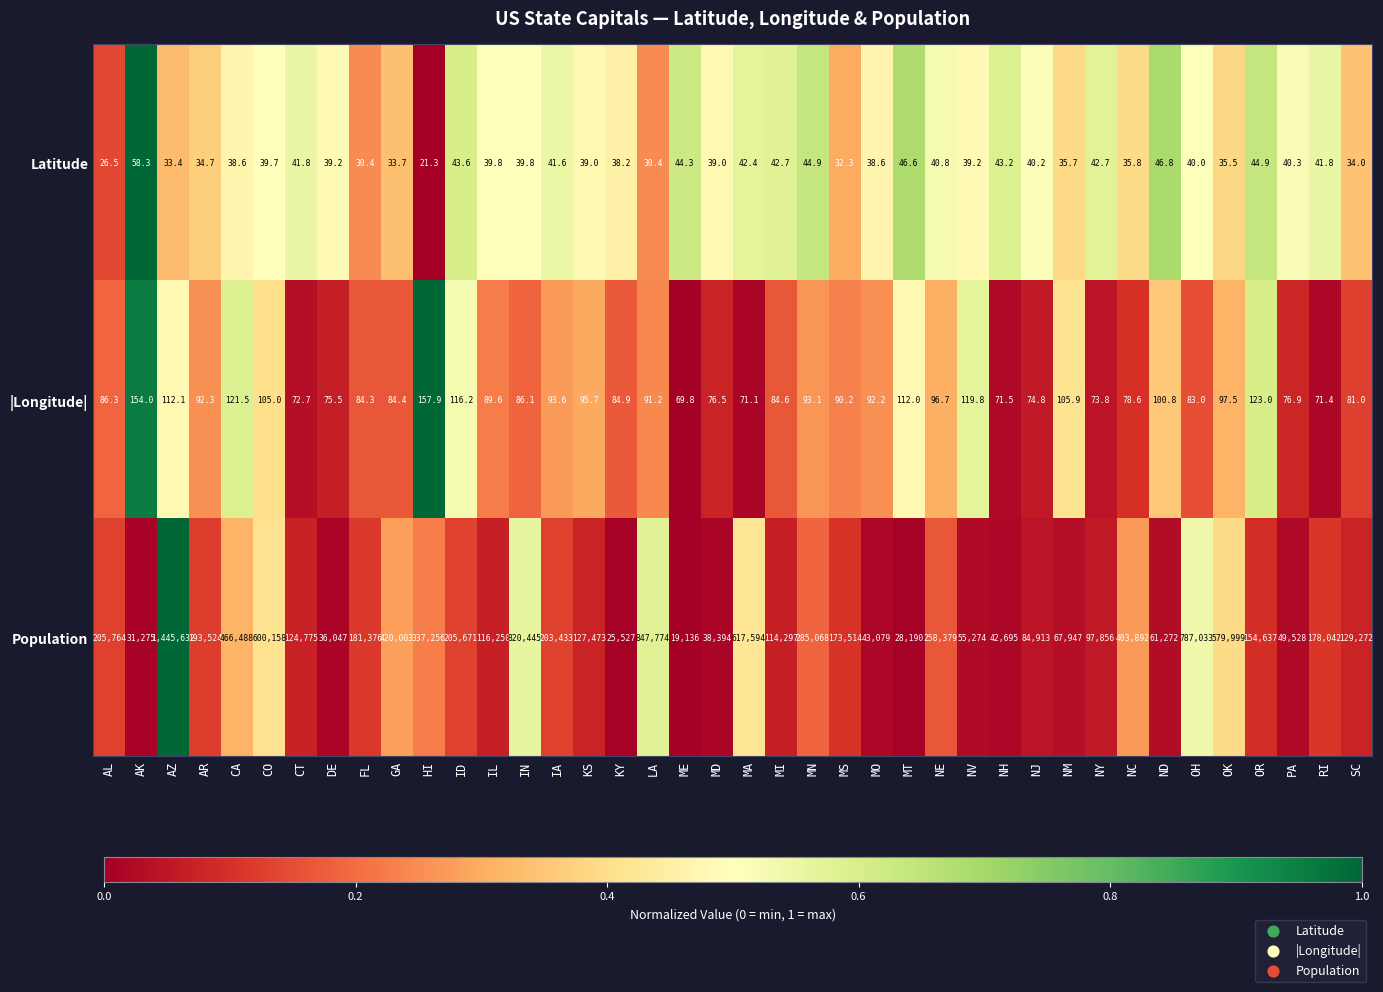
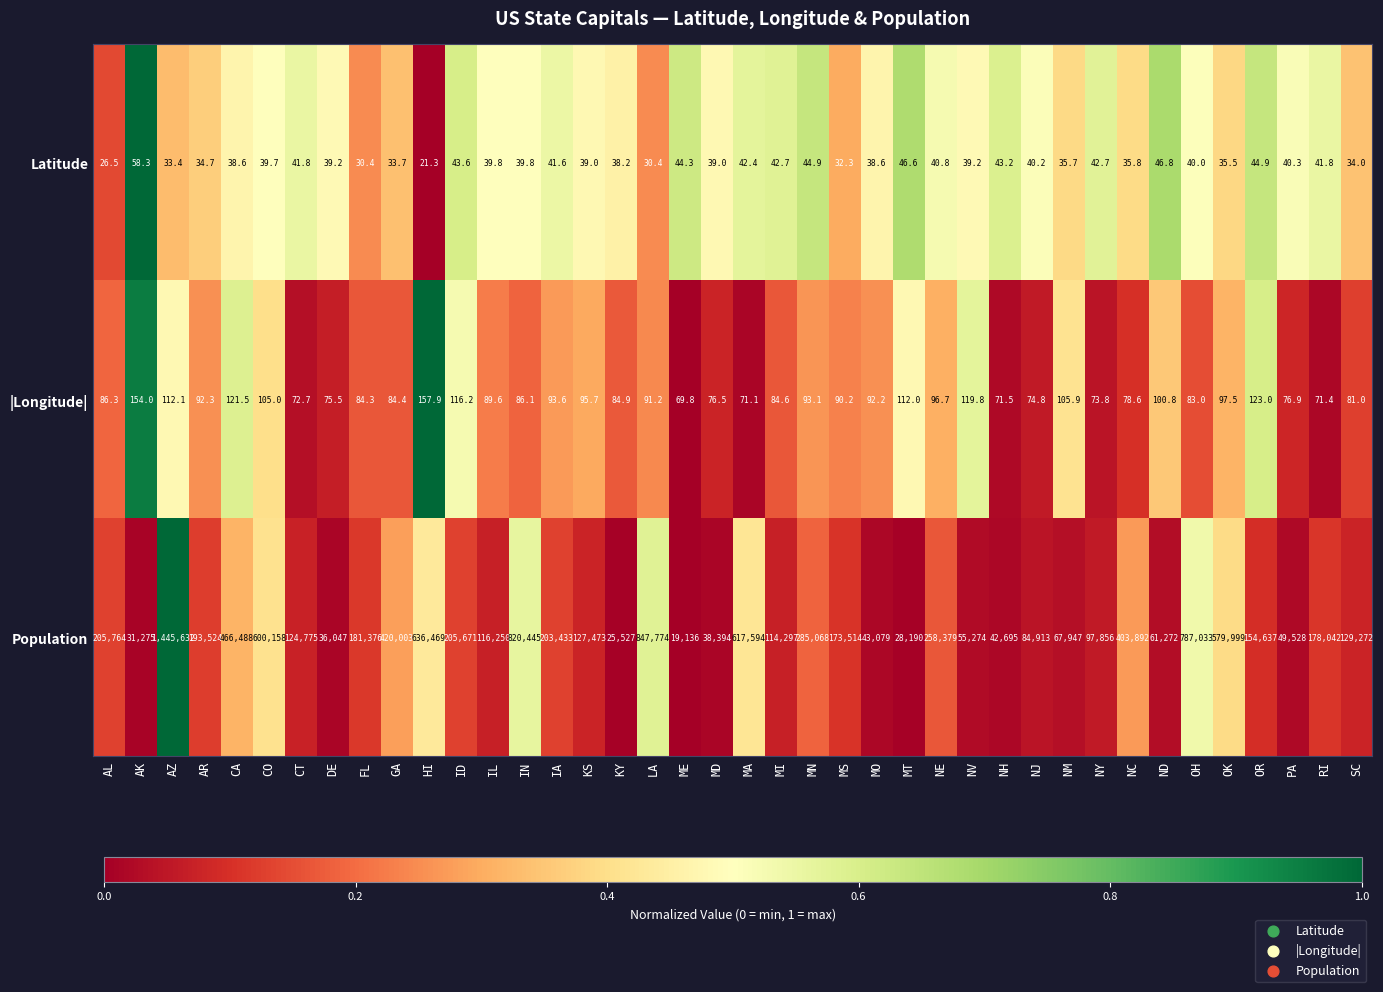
Population, HI: 337,256 -> 636,469
